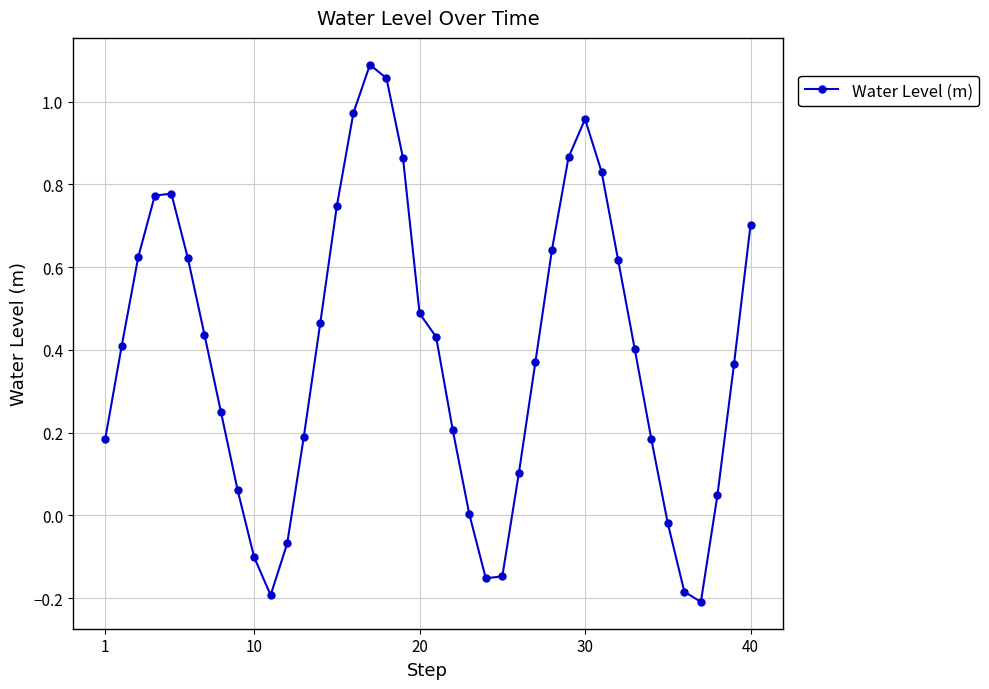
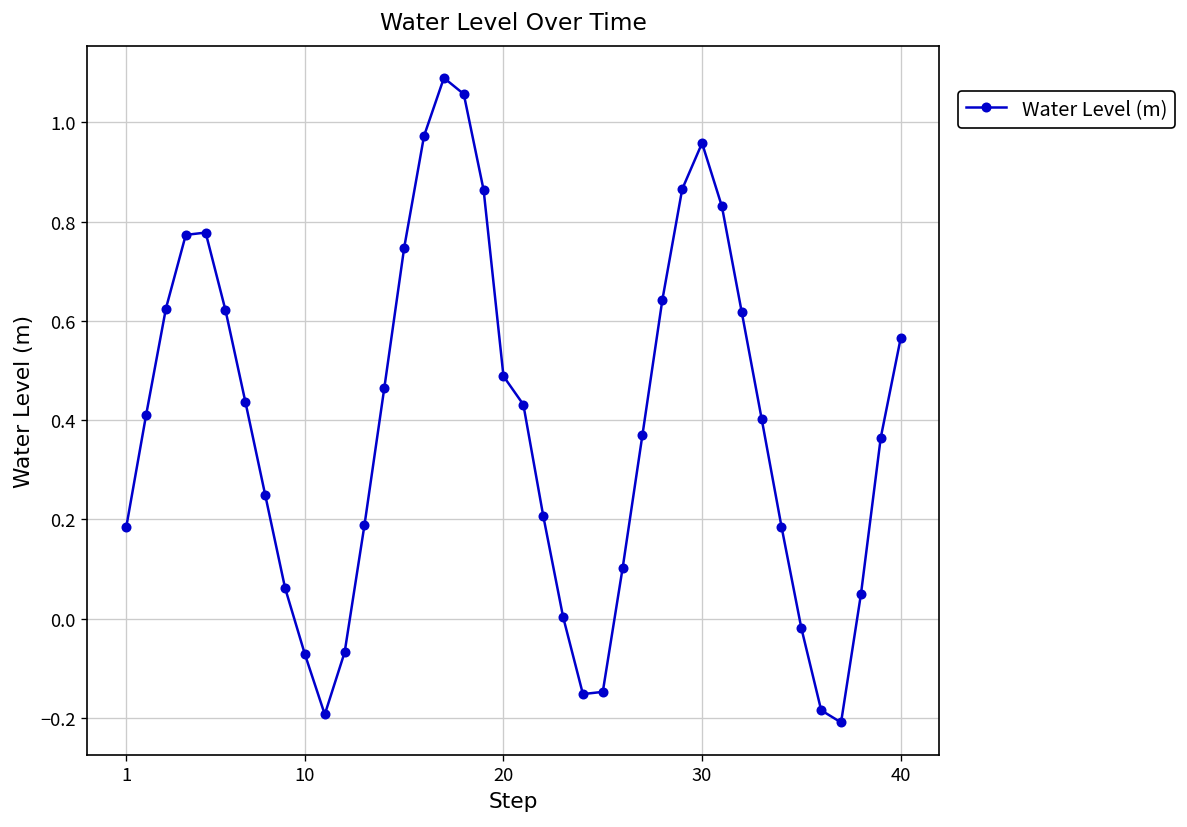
10: -0.10 -> -0.07
40: 0.70 -> 0.56
